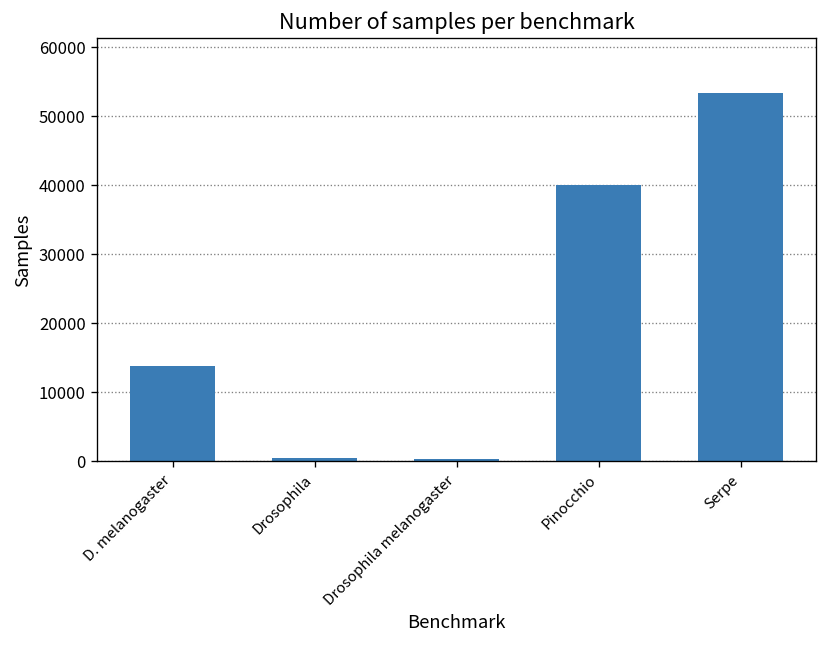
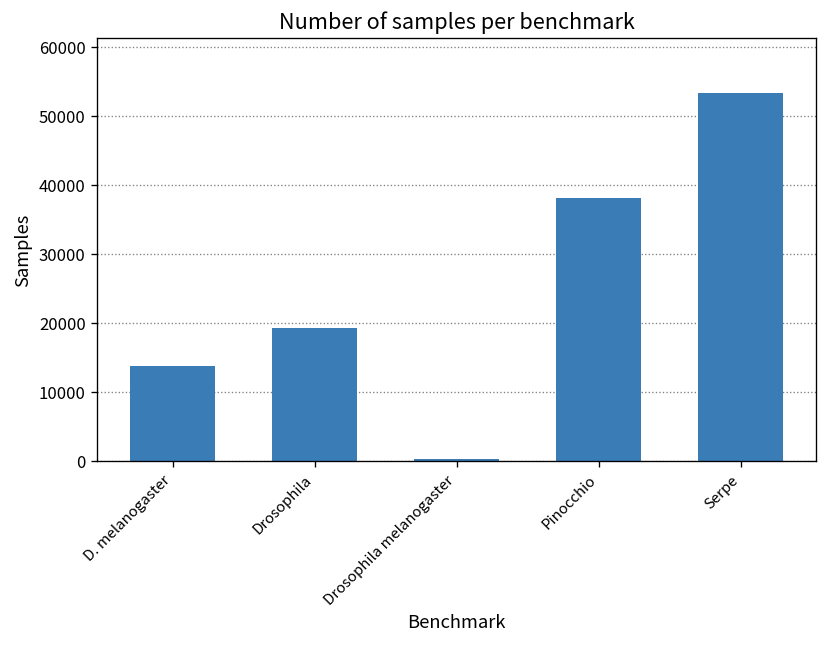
Drosophila: 0 -> 19000
Pinocchio: 40000 -> 38000
